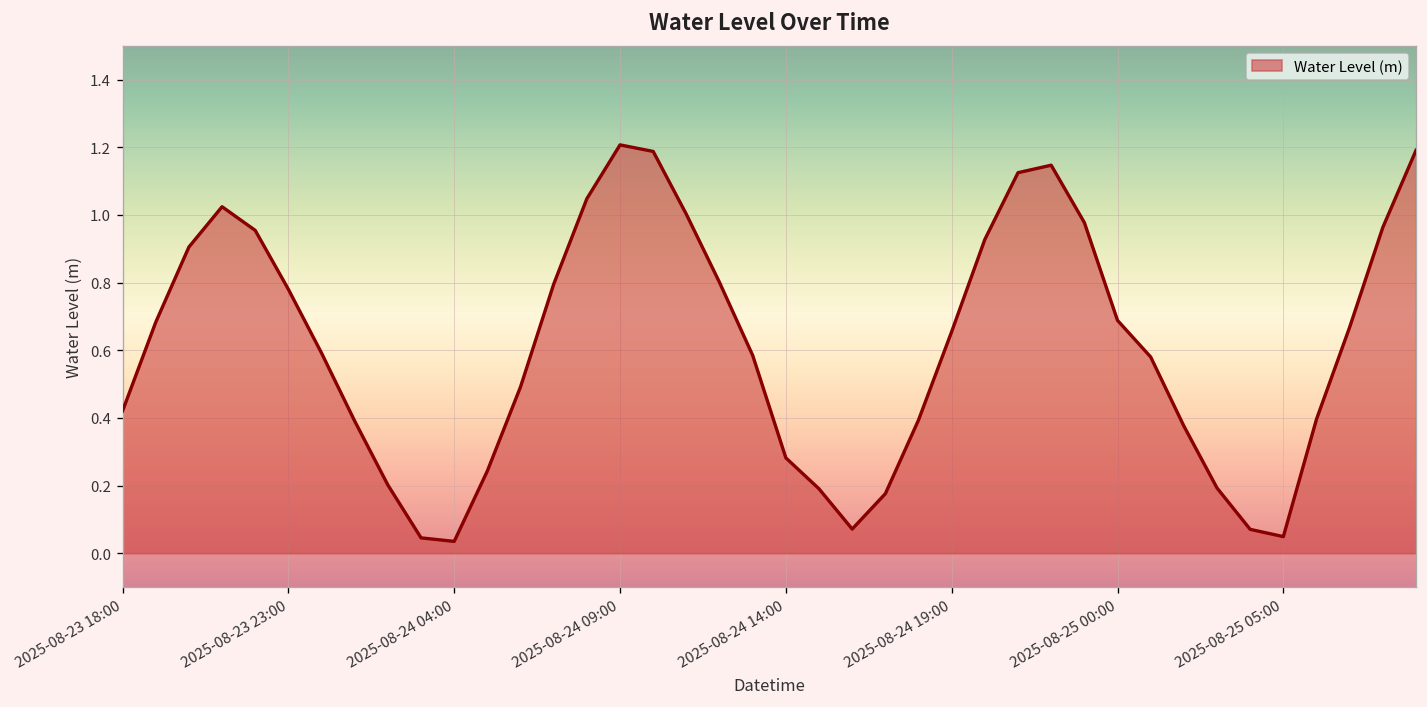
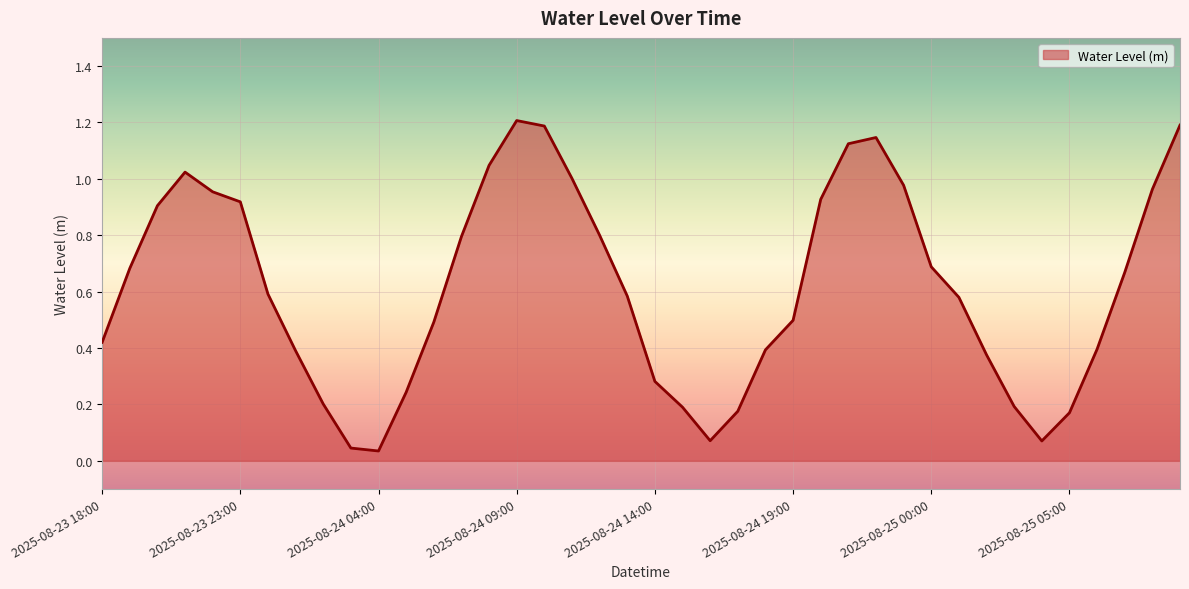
2025-08-23 23:00: 0.78 -> 0.92
2025-08-24 19:00: 0.65 -> 0.50
2025-08-25 05:00: 0.05 -> 0.17
